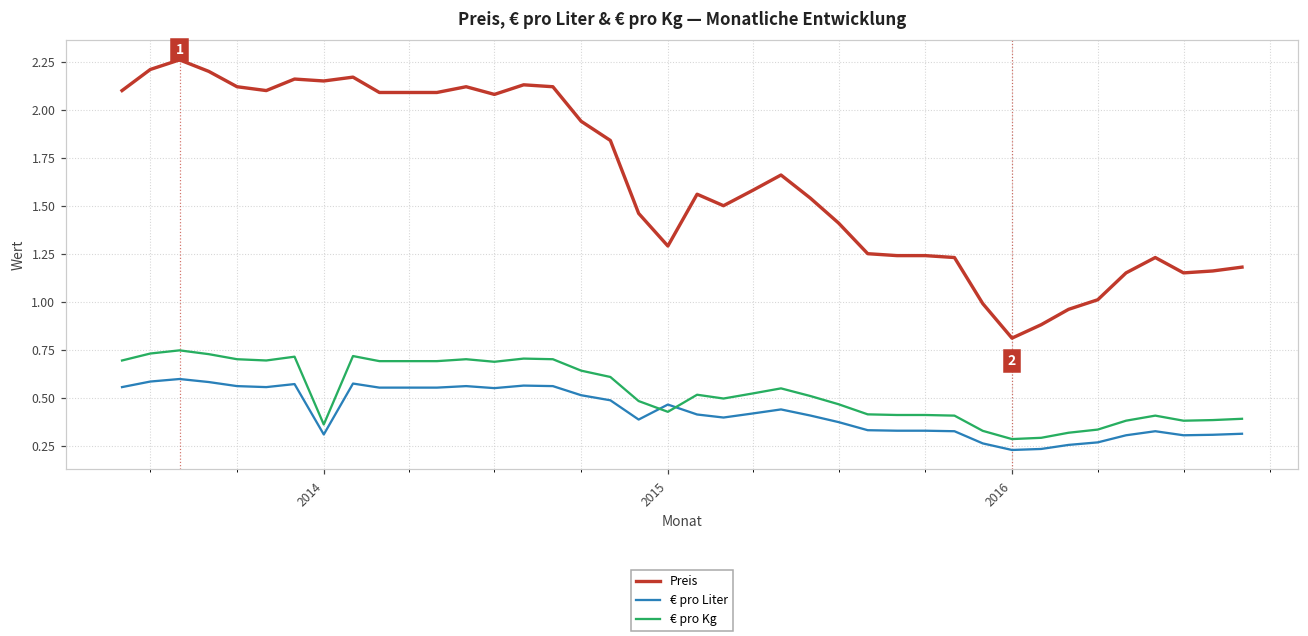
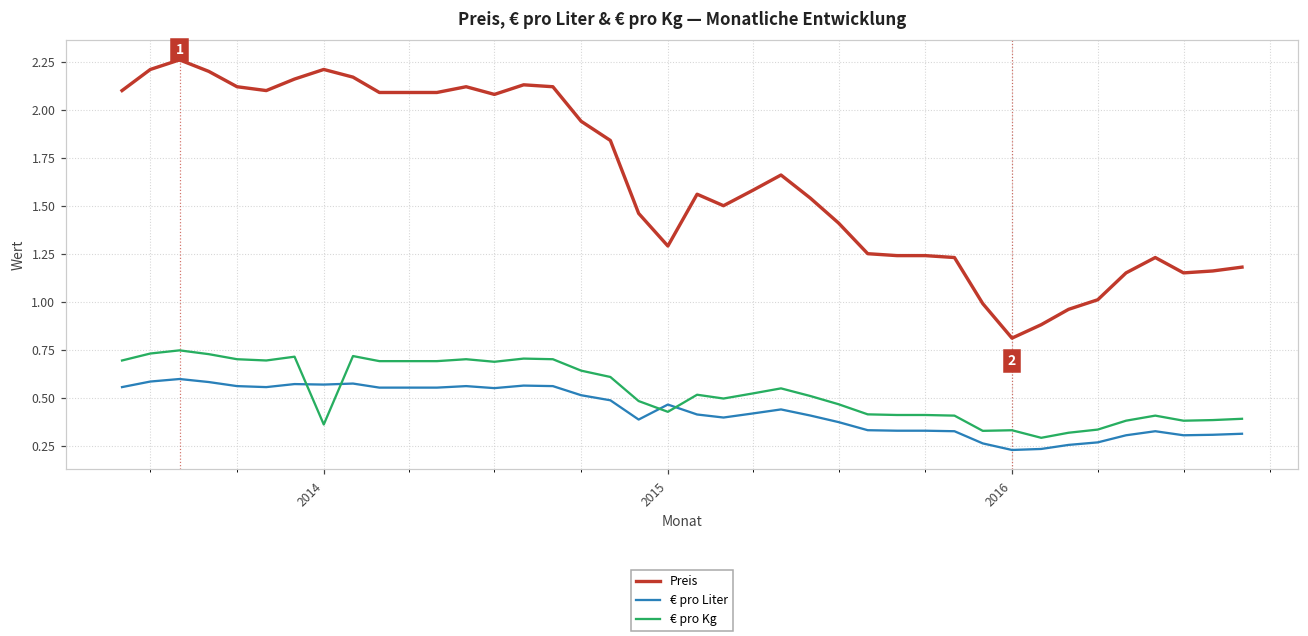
Preis, 2014: 2.15 -> 2.21
€ pro Liter, 2014: 0.31 -> 0.57
€ pro Kg, 2016: 0.28 -> 0.33
